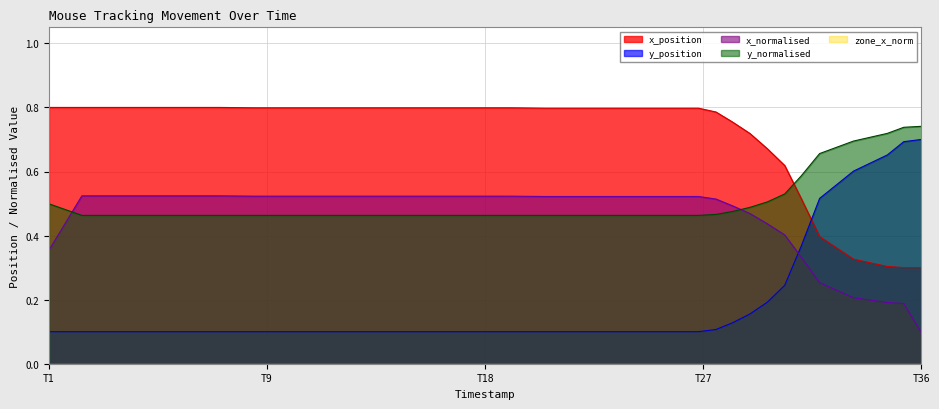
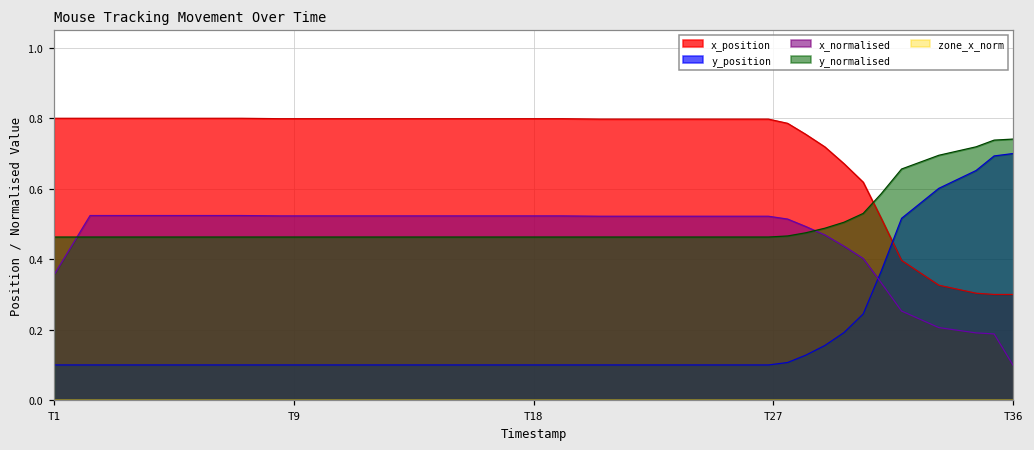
y_normalised, T1: 0.50 -> 0.46
